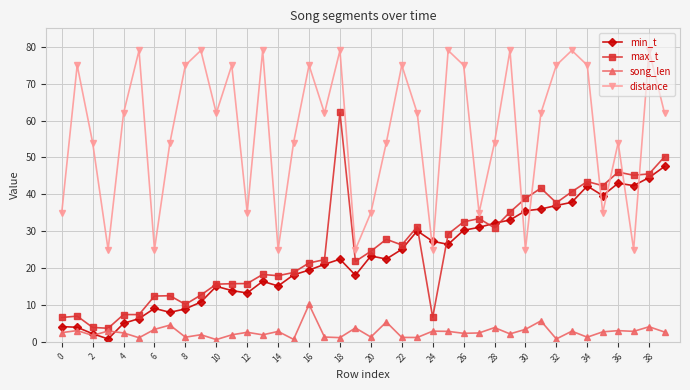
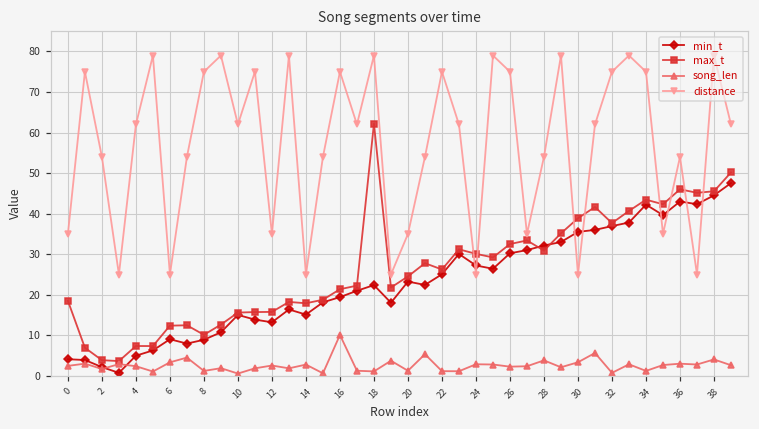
max_t, 0: 7 -> 19
max_t, 24: 7 -> 30
